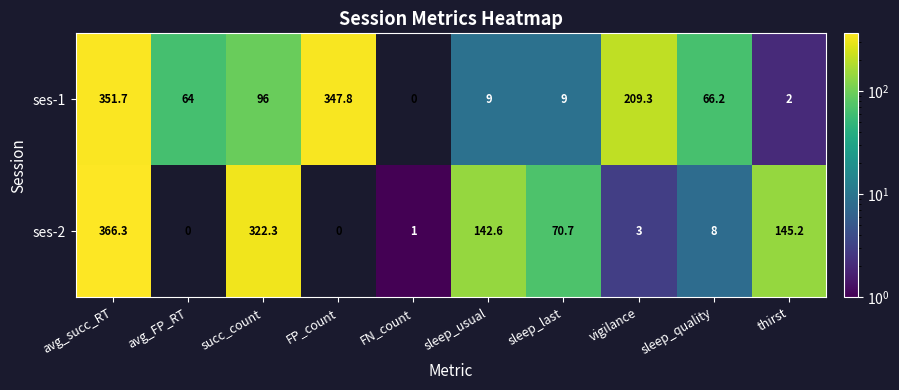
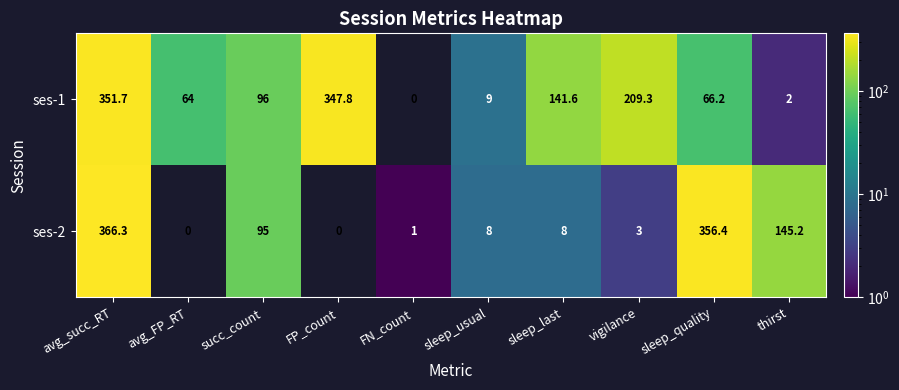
ses-1, sleep_last: 9 -> 141.6
ses-2, succ_count: 322.3 -> 95
ses-2, sleep_usual: 142.6 -> 8
ses-2, sleep_last: 70.7 -> 8
ses-2, sleep_quality: 8 -> 356.4
